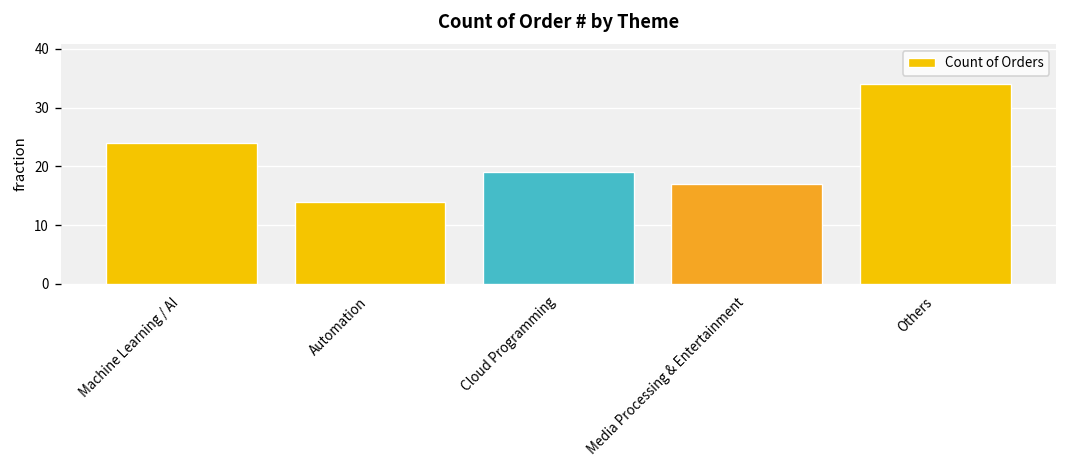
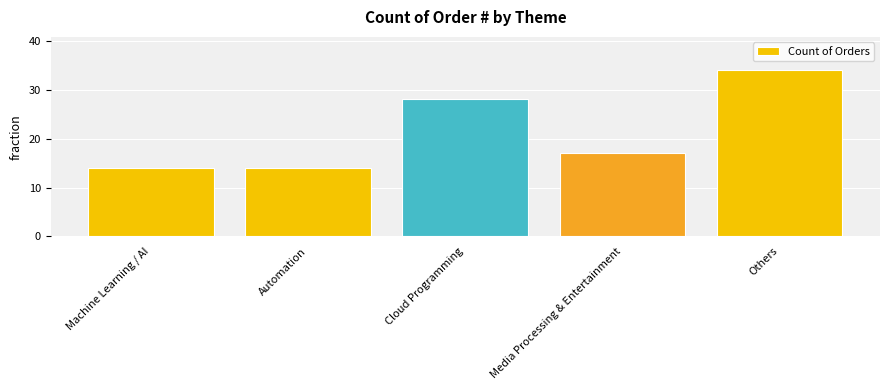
Machine Learning / AI: 24 -> 14
Cloud Programming: 19 -> 28
